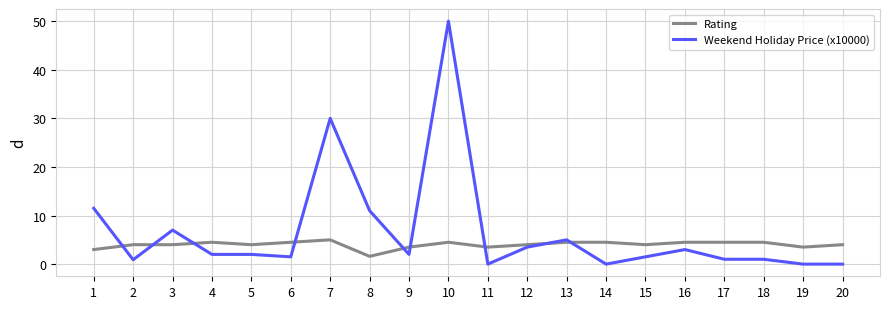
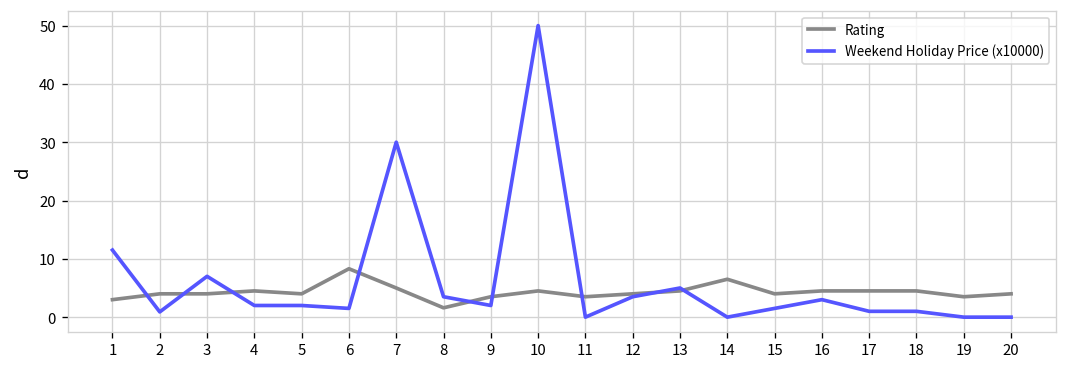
Rating, 6: 5 -> 8
Weekend Holiday Price (x10000), 8: 11 -> 4
Rating, 14: 5 -> 7
